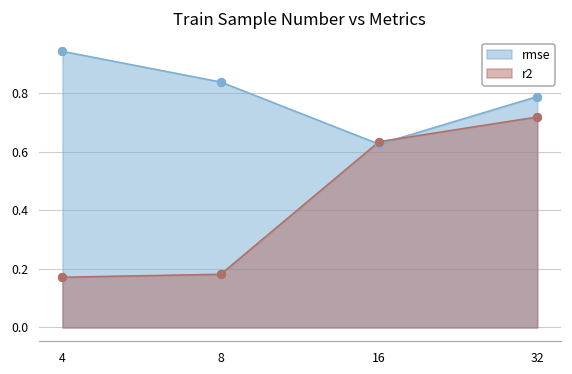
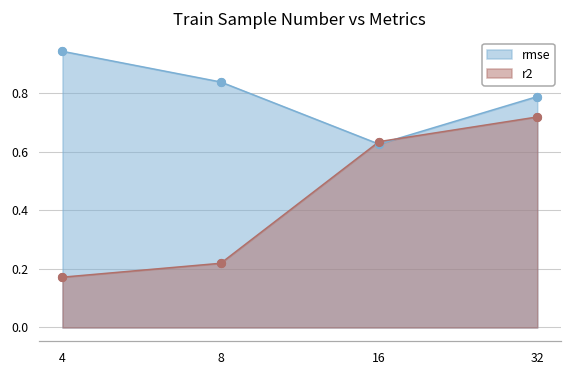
r2, 8: 0.18 -> 0.22
